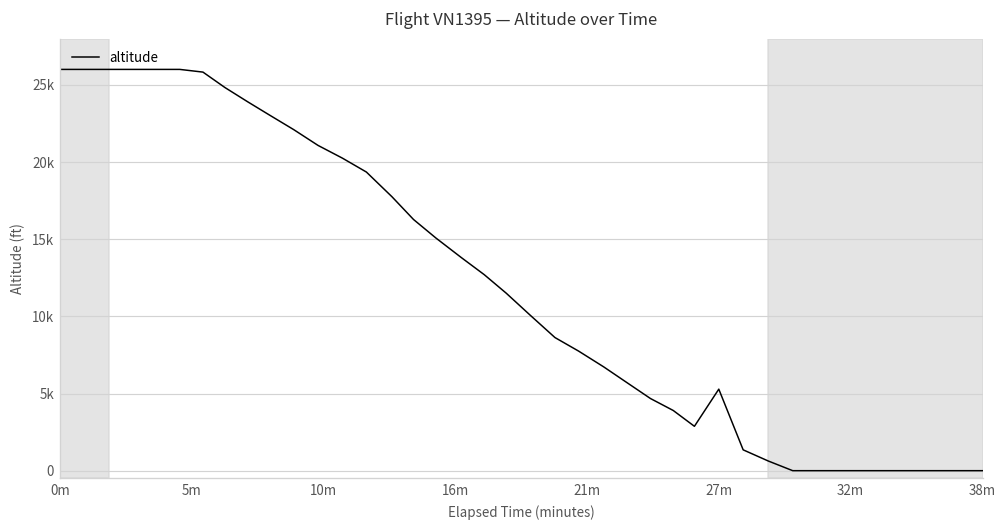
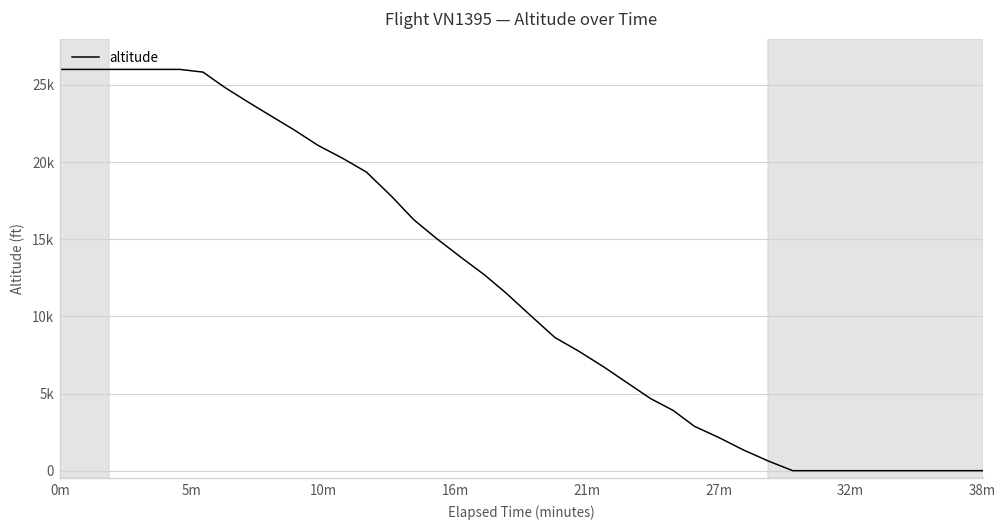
27m: 5300 -> 2200
